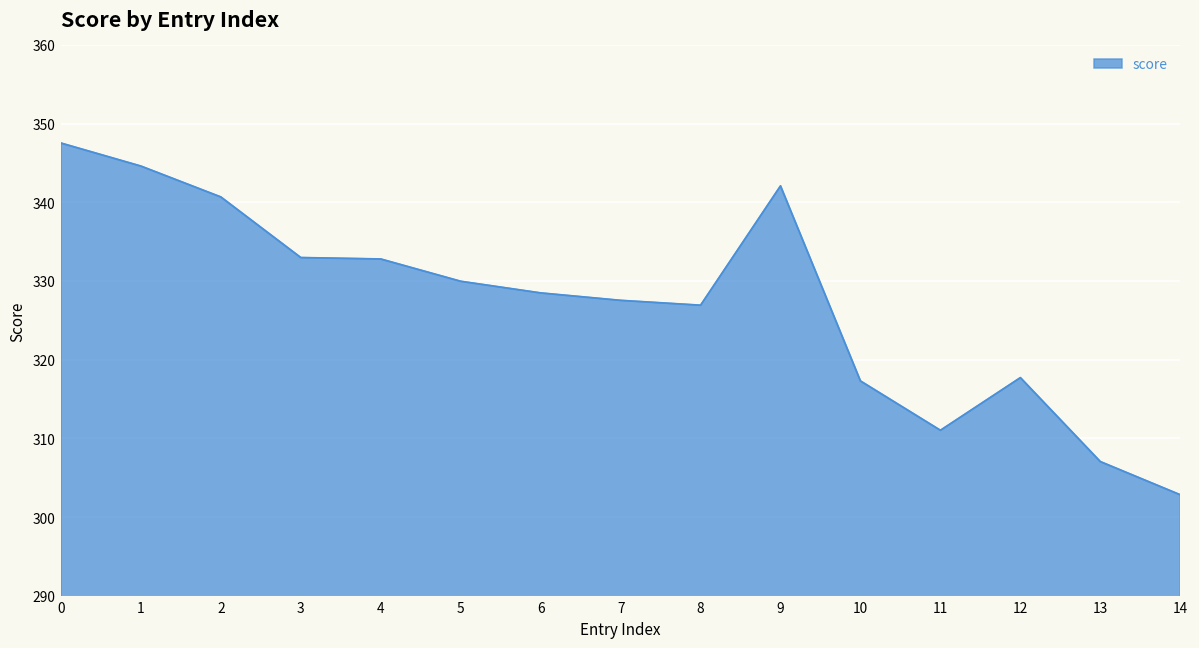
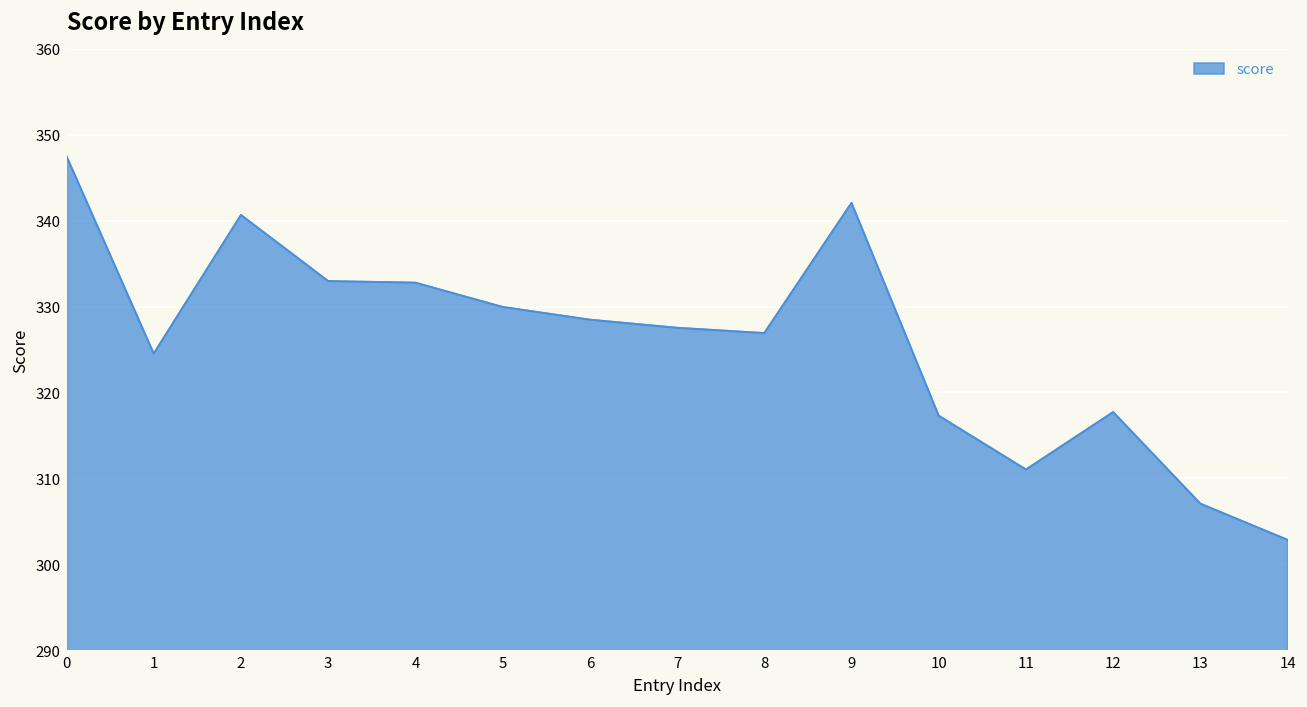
1: 345 -> 325
